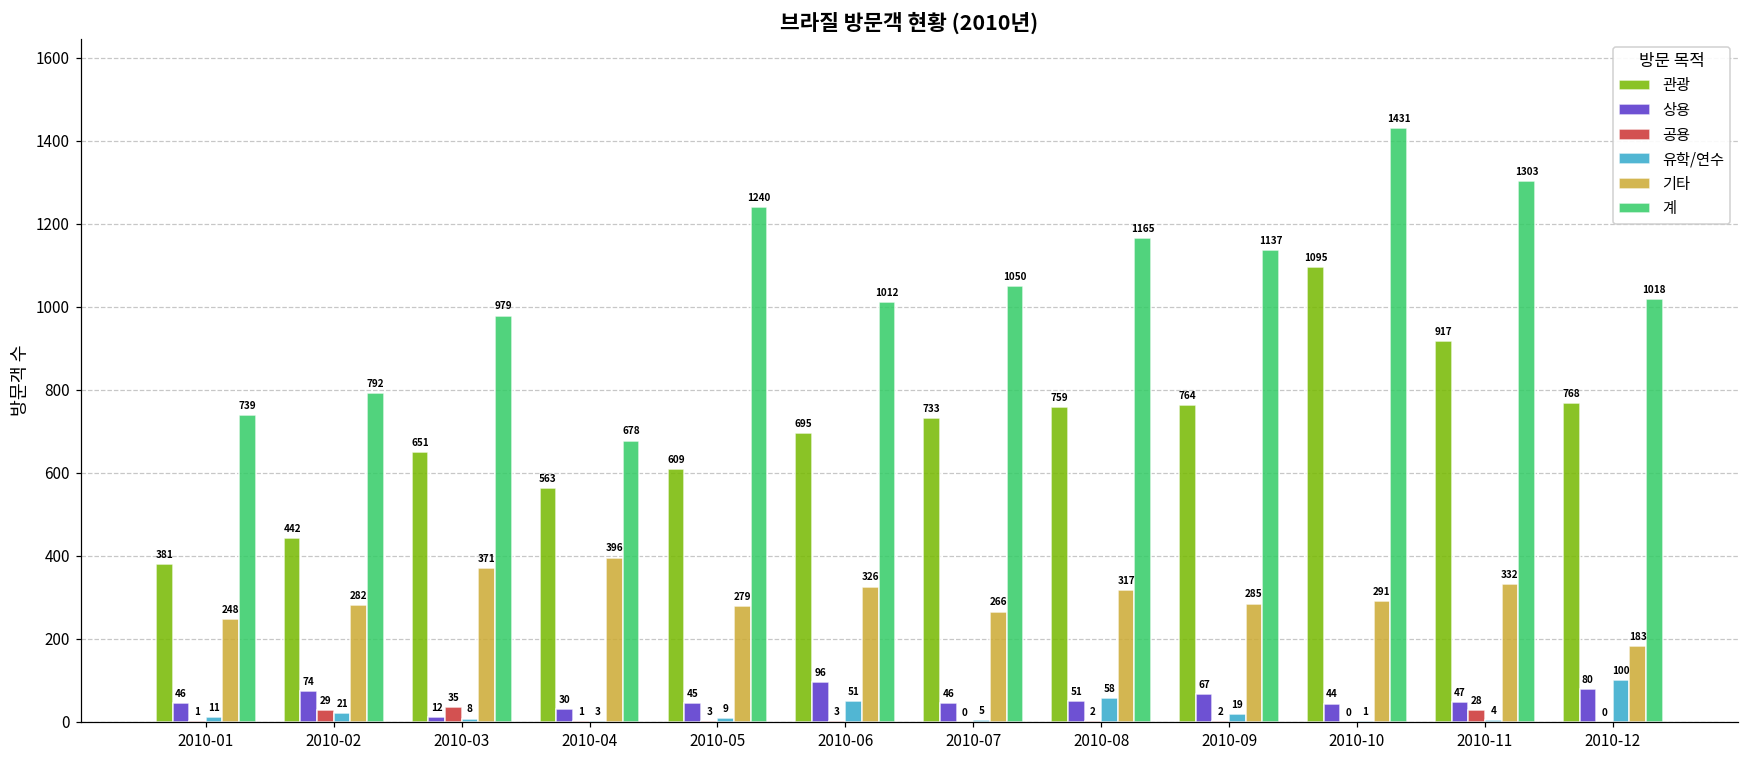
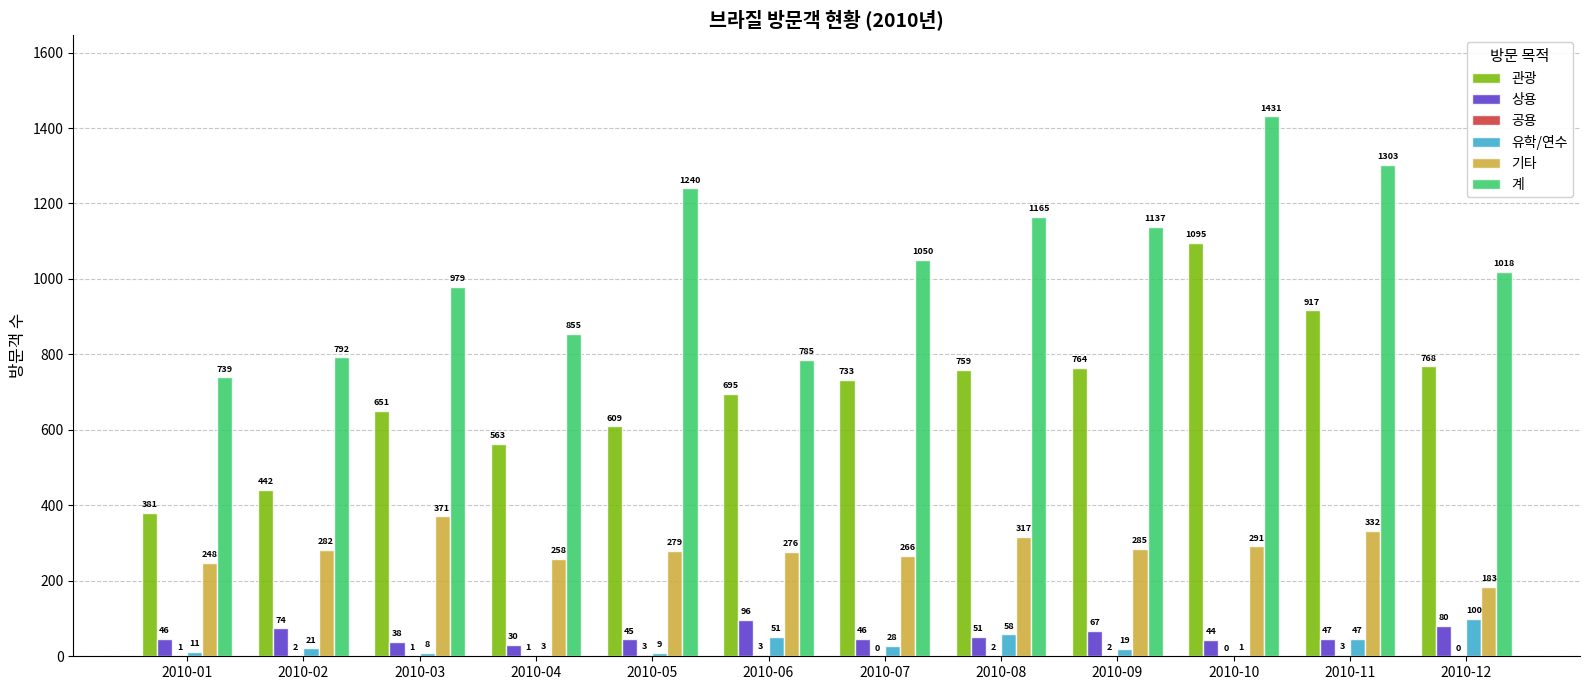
공용, 2010-02: 29 -> 2
상용, 2010-03: 12 -> 38
공용, 2010-03: 35 -> 1
기타, 2010-04: 396 -> 258
계, 2010-04: 678 -> 855
기타, 2010-06: 326 -> 276
계, 2010-06: 1012 -> 785
유학/연수, 2010-07: 5 -> 28
공용, 2010-11: 28 -> 3
유학/연수, 2010-11: 4 -> 47
